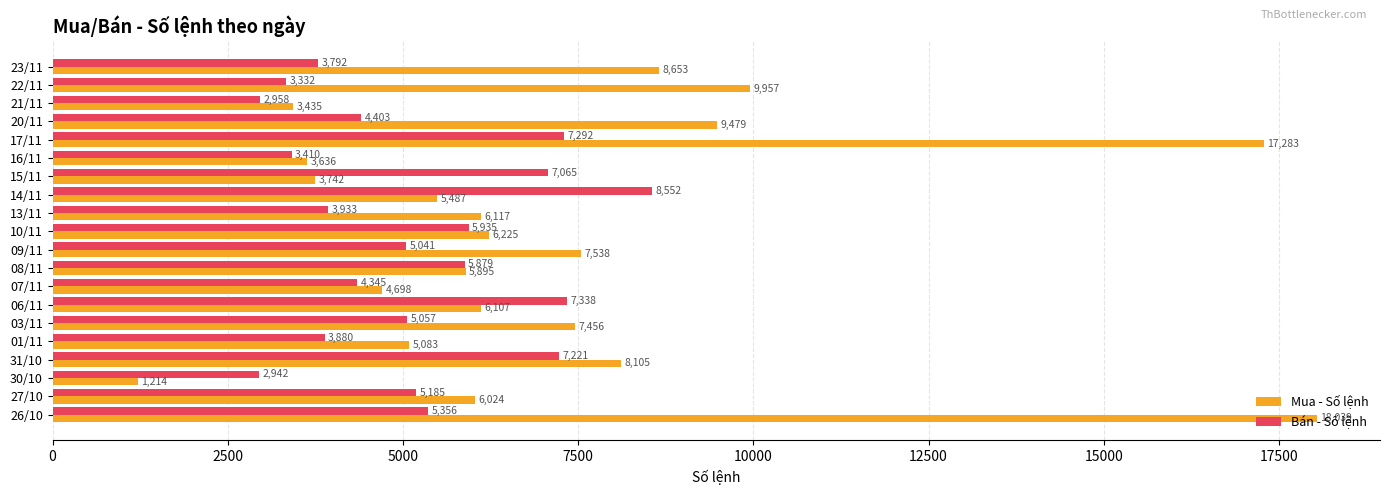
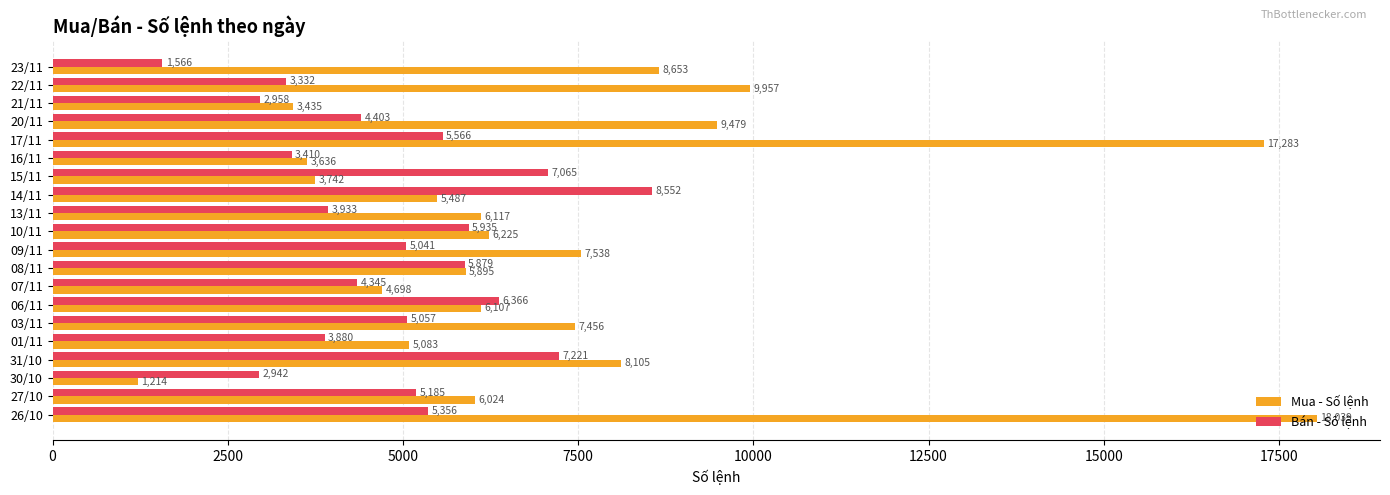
Bán - Số lệnh, 23/11: 3,792 -> 1,566
Bán - Số lệnh, 17/11: 7,292 -> 5,566
Bán - Số lệnh, 06/11: 7,338 -> 6,366
